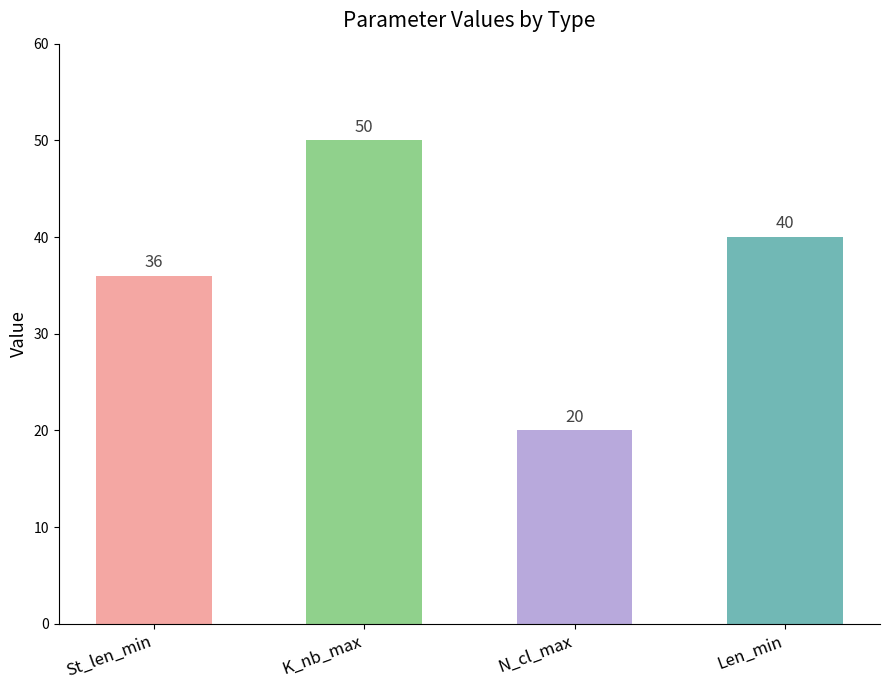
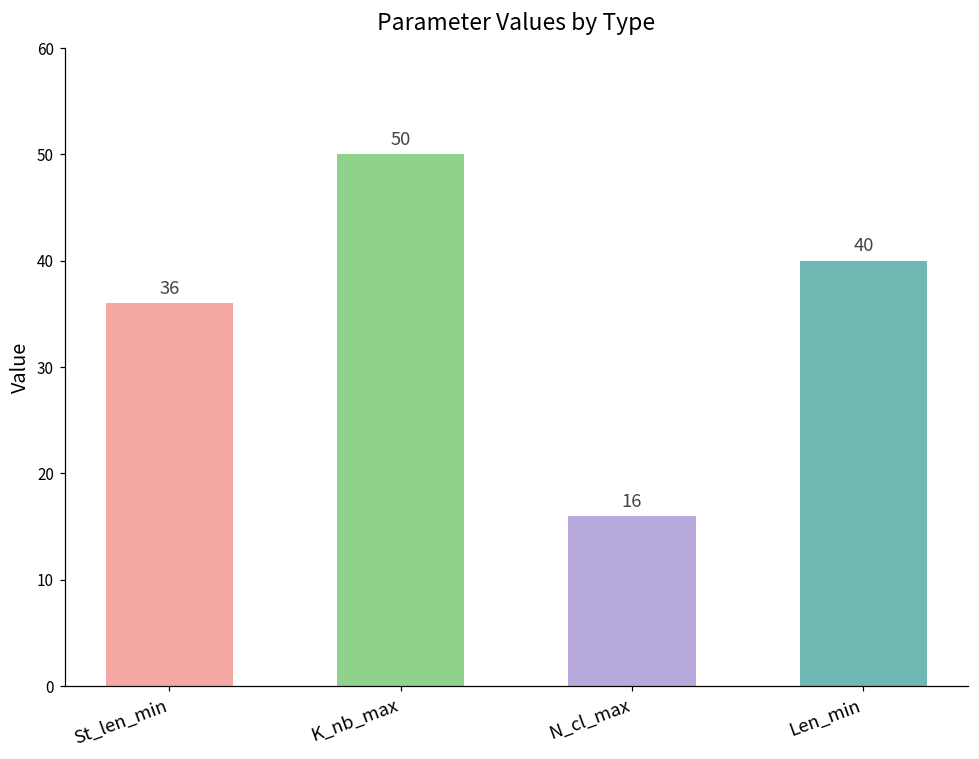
N_cl_max: 20 -> 16
